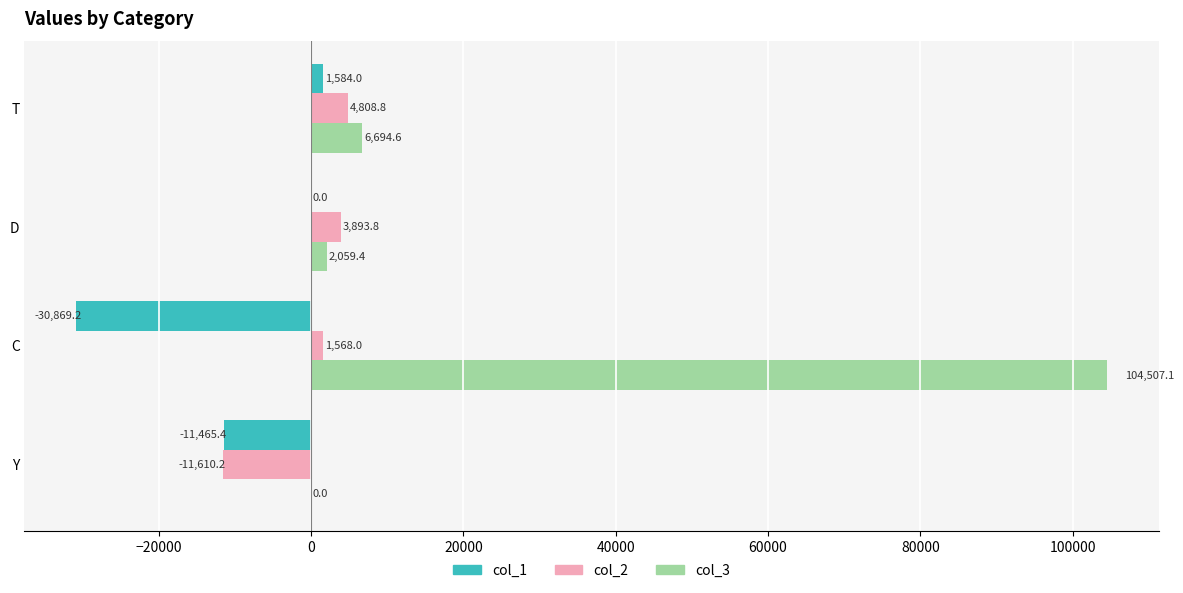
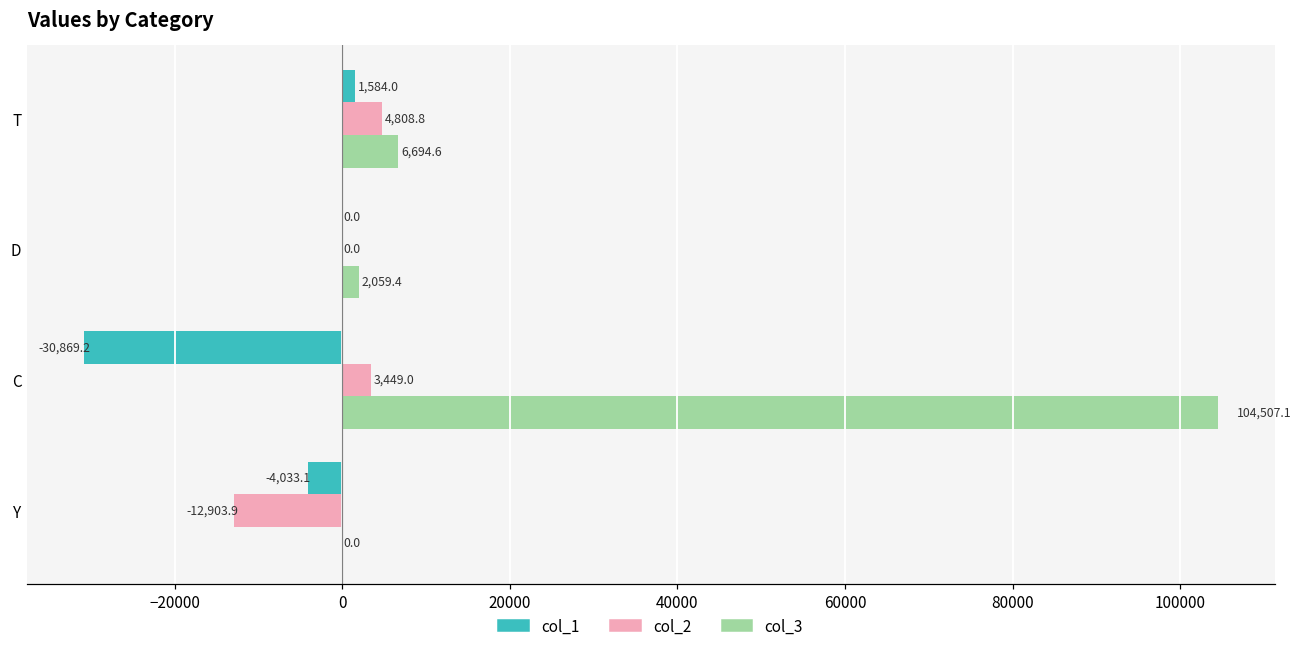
col_2, D: 3,893.8 -> 0.0
col_2, C: 1,568.0 -> 3,449.0
col_1, Y: -11,465.4 -> -4,033.1
col_2, Y: -11,610.2 -> -12,903.9
